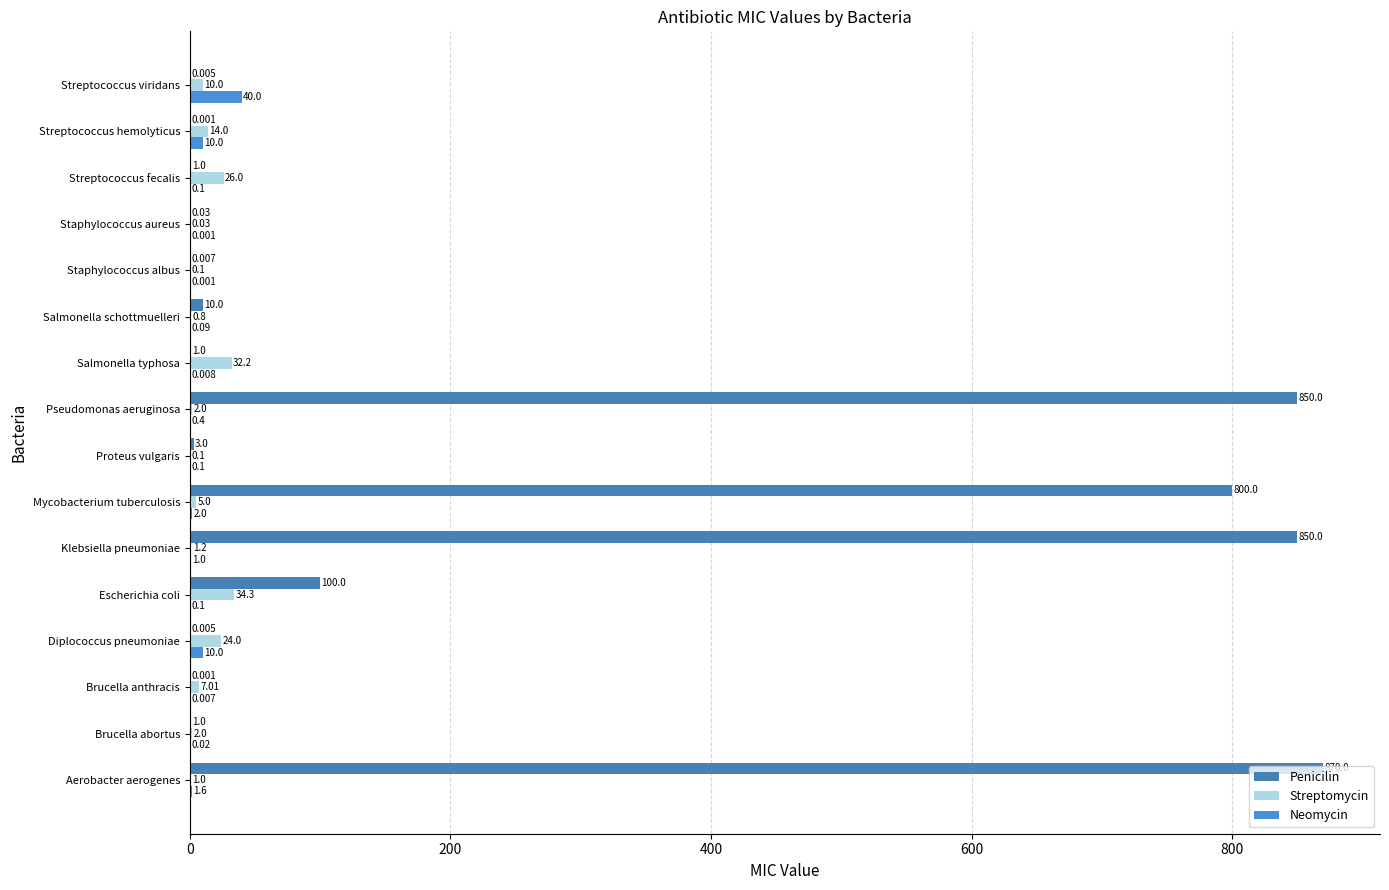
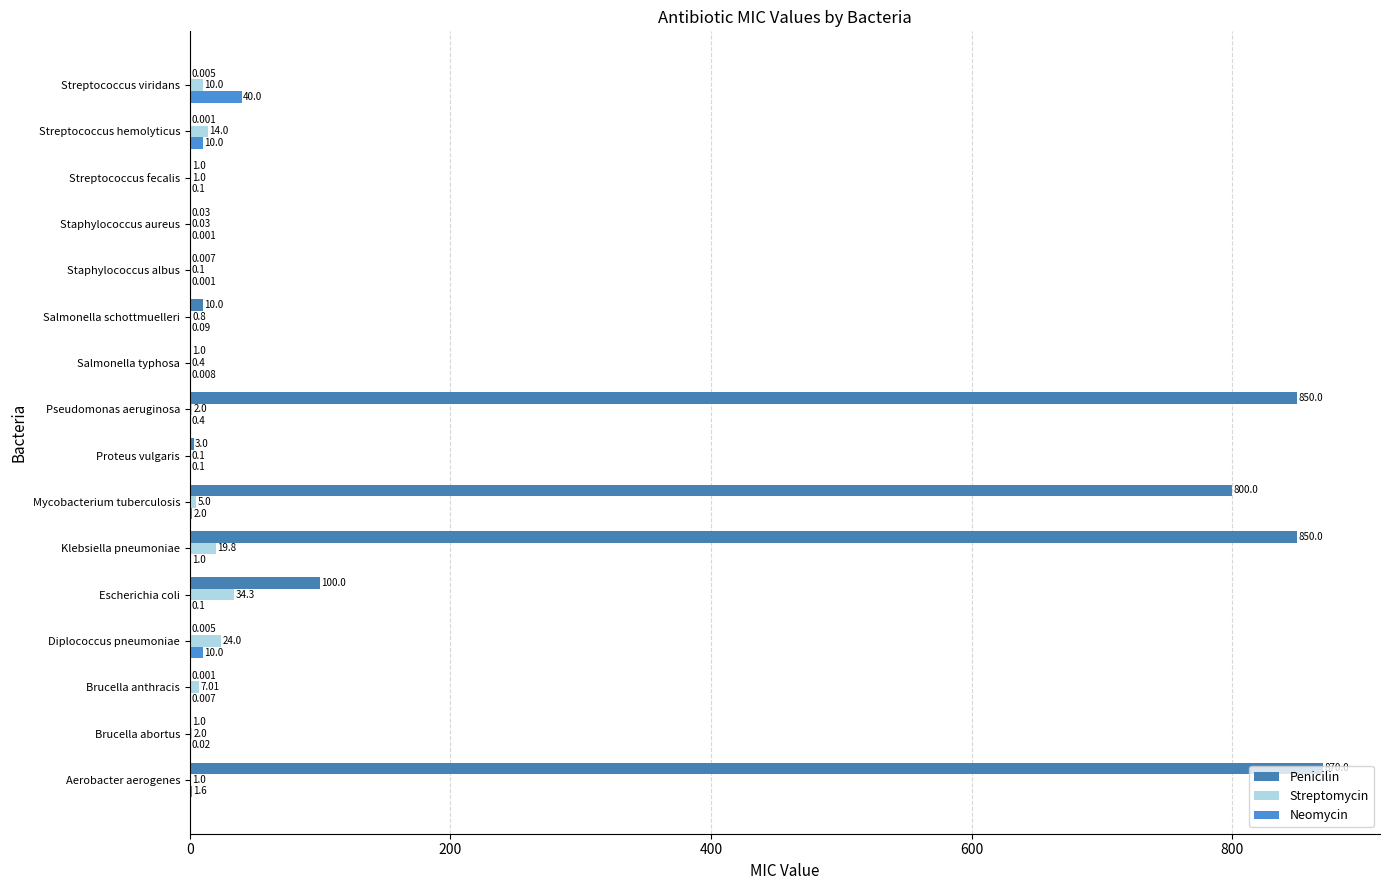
Streptomycin, Streptococcus fecalis: 26.0 -> 1.0
Streptomycin, Salmonella typhosa: 32.2 -> 0.4
Streptomycin, Klebsiella pneumoniae: 1.2 -> 19.8
